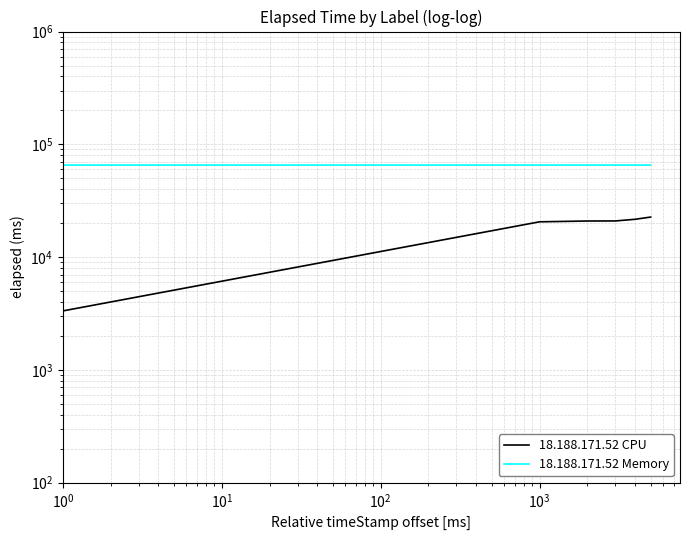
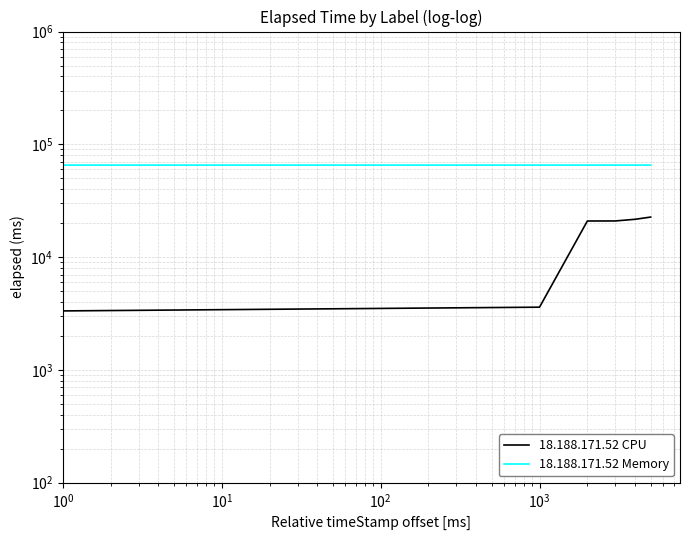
18.188.171.52 CPU, 10^3: 21000 -> 3600
